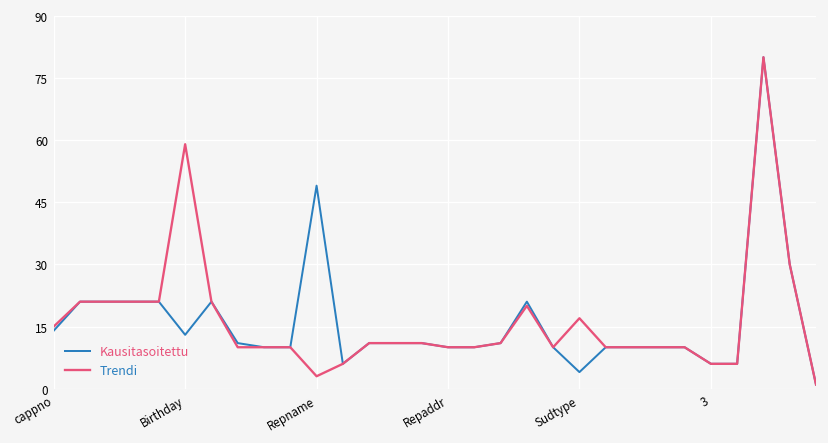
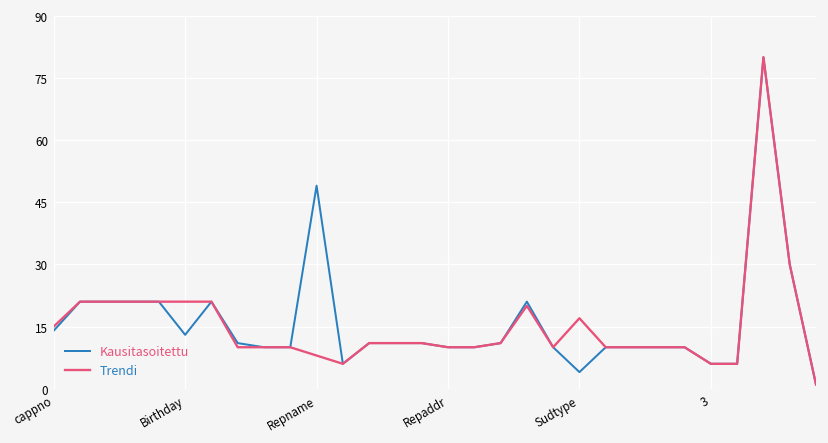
Trendi, Birthday: 59 -> 21
Trendi, Repname: 3 -> 8
